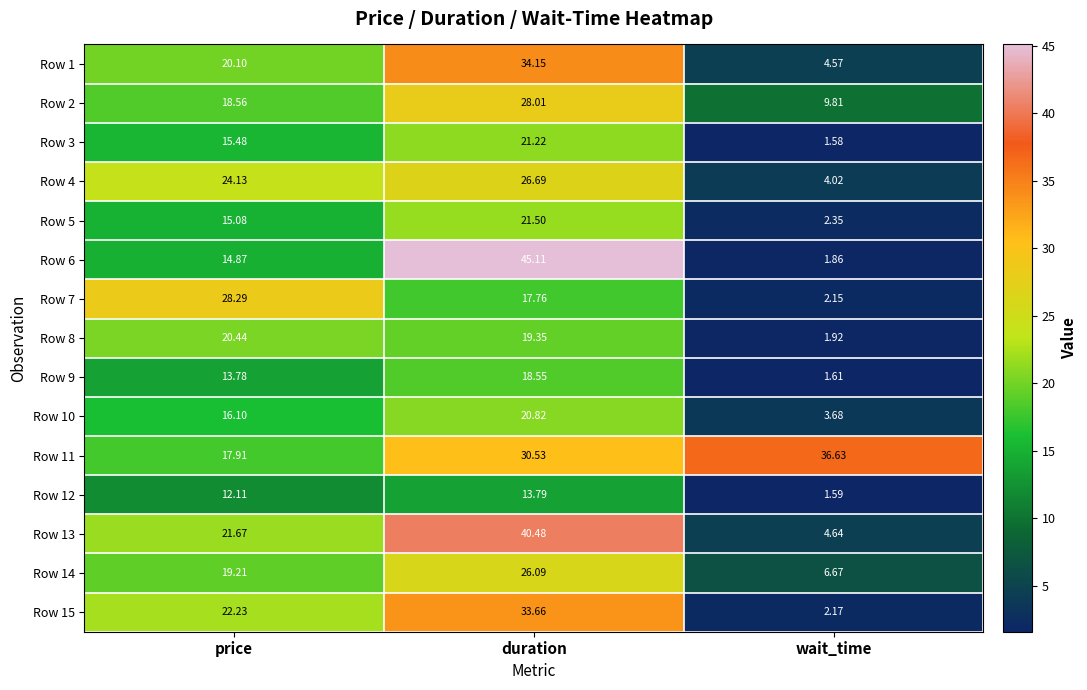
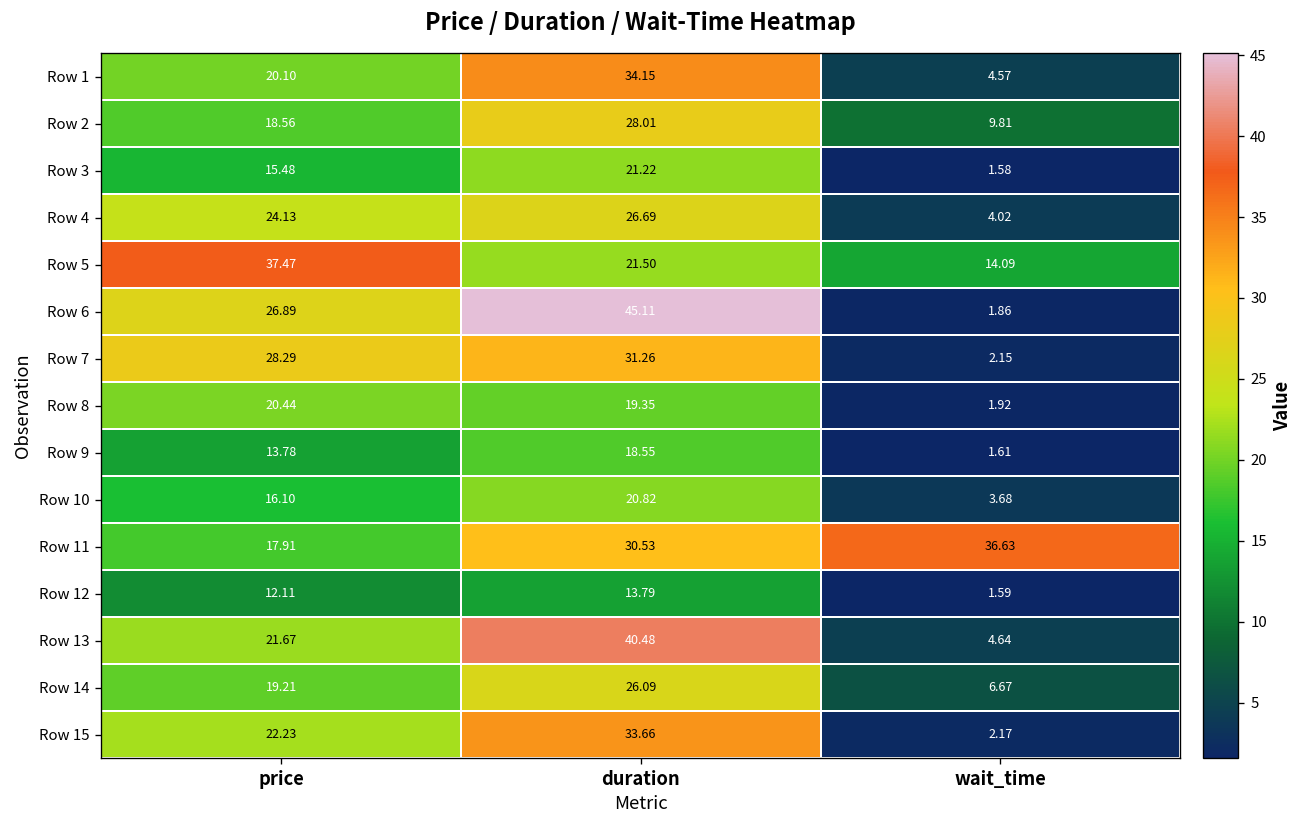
Row 5, price: 15.08 -> 37.47
Row 5, wait_time: 2.35 -> 14.09
Row 6, price: 14.87 -> 26.89
Row 7, duration: 17.76 -> 31.26
